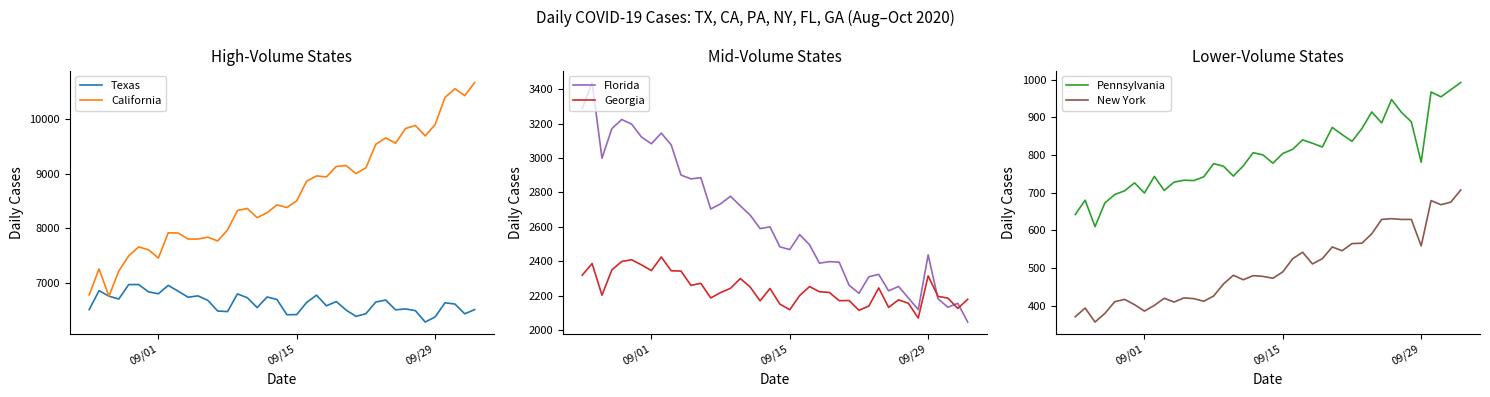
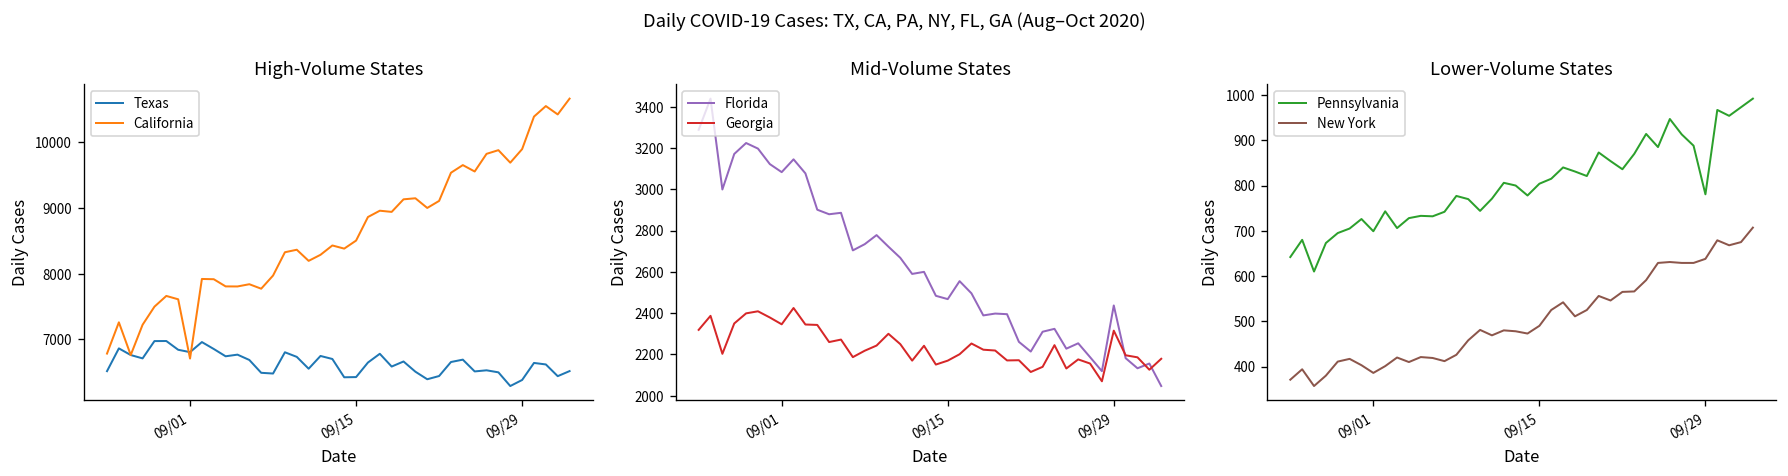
High-Volume States, California, 09/01: 7500 -> 6700
Mid-Volume States, Georgia, 09/15: 2120 -> 2170
Lower-Volume States, New York, 09/29: 560 -> 640
